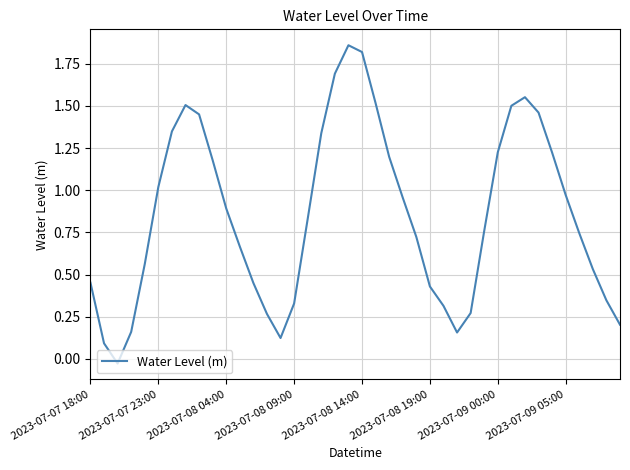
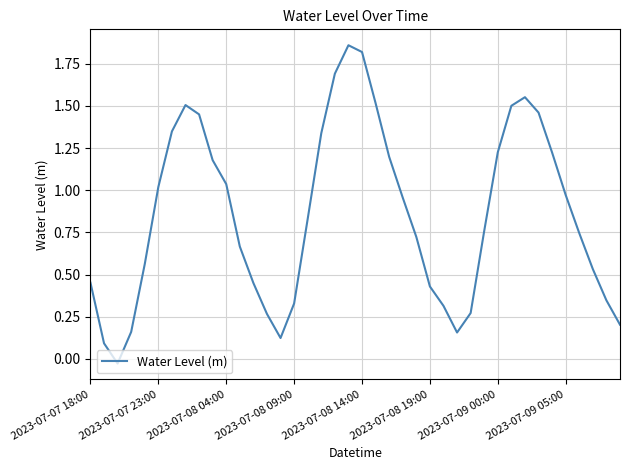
2023-07-08 04:00: 0.89 -> 1.04
